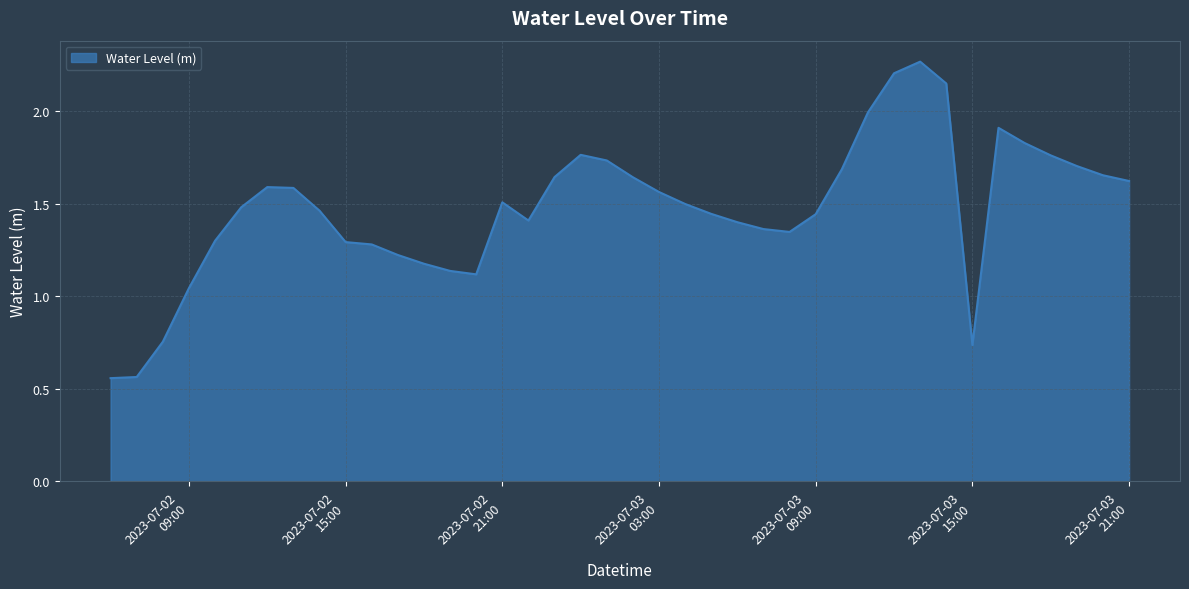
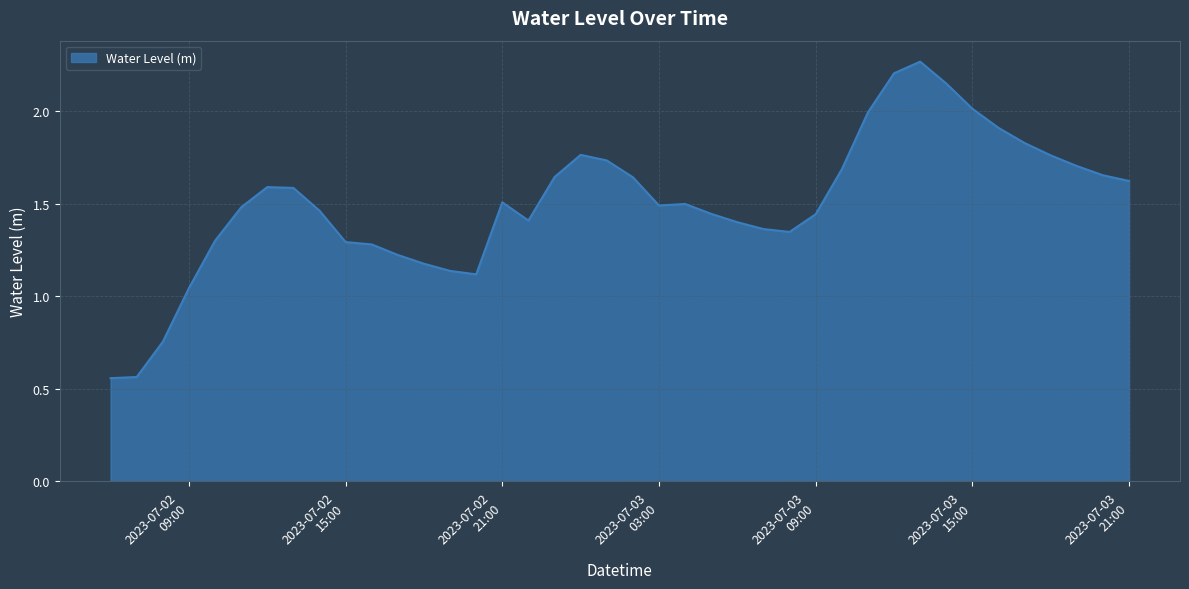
2023-07-03 03:00: 1.56 -> 1.49
2023-07-03 15:00: 0.74 -> 2.01
